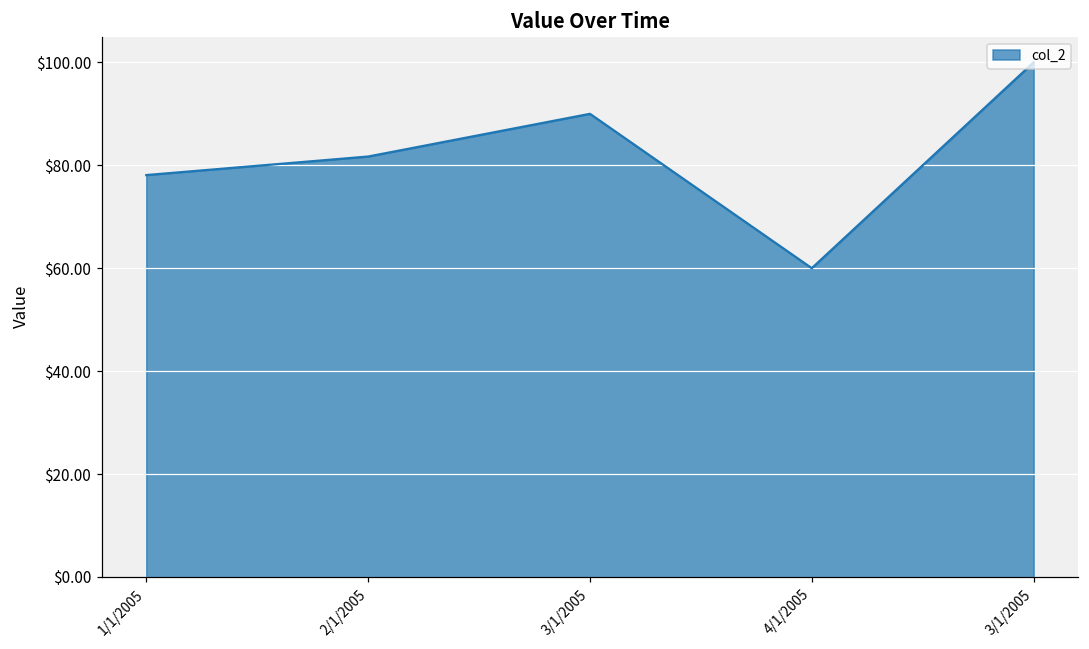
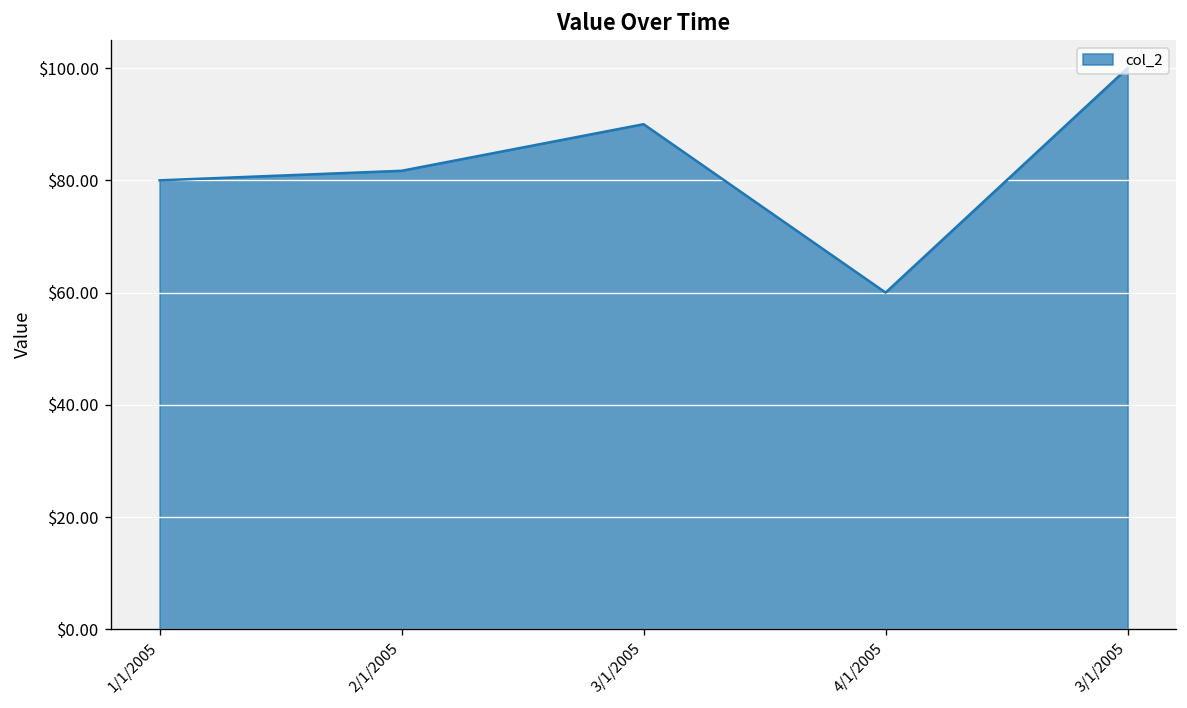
1/1/2005: $78 -> $80
